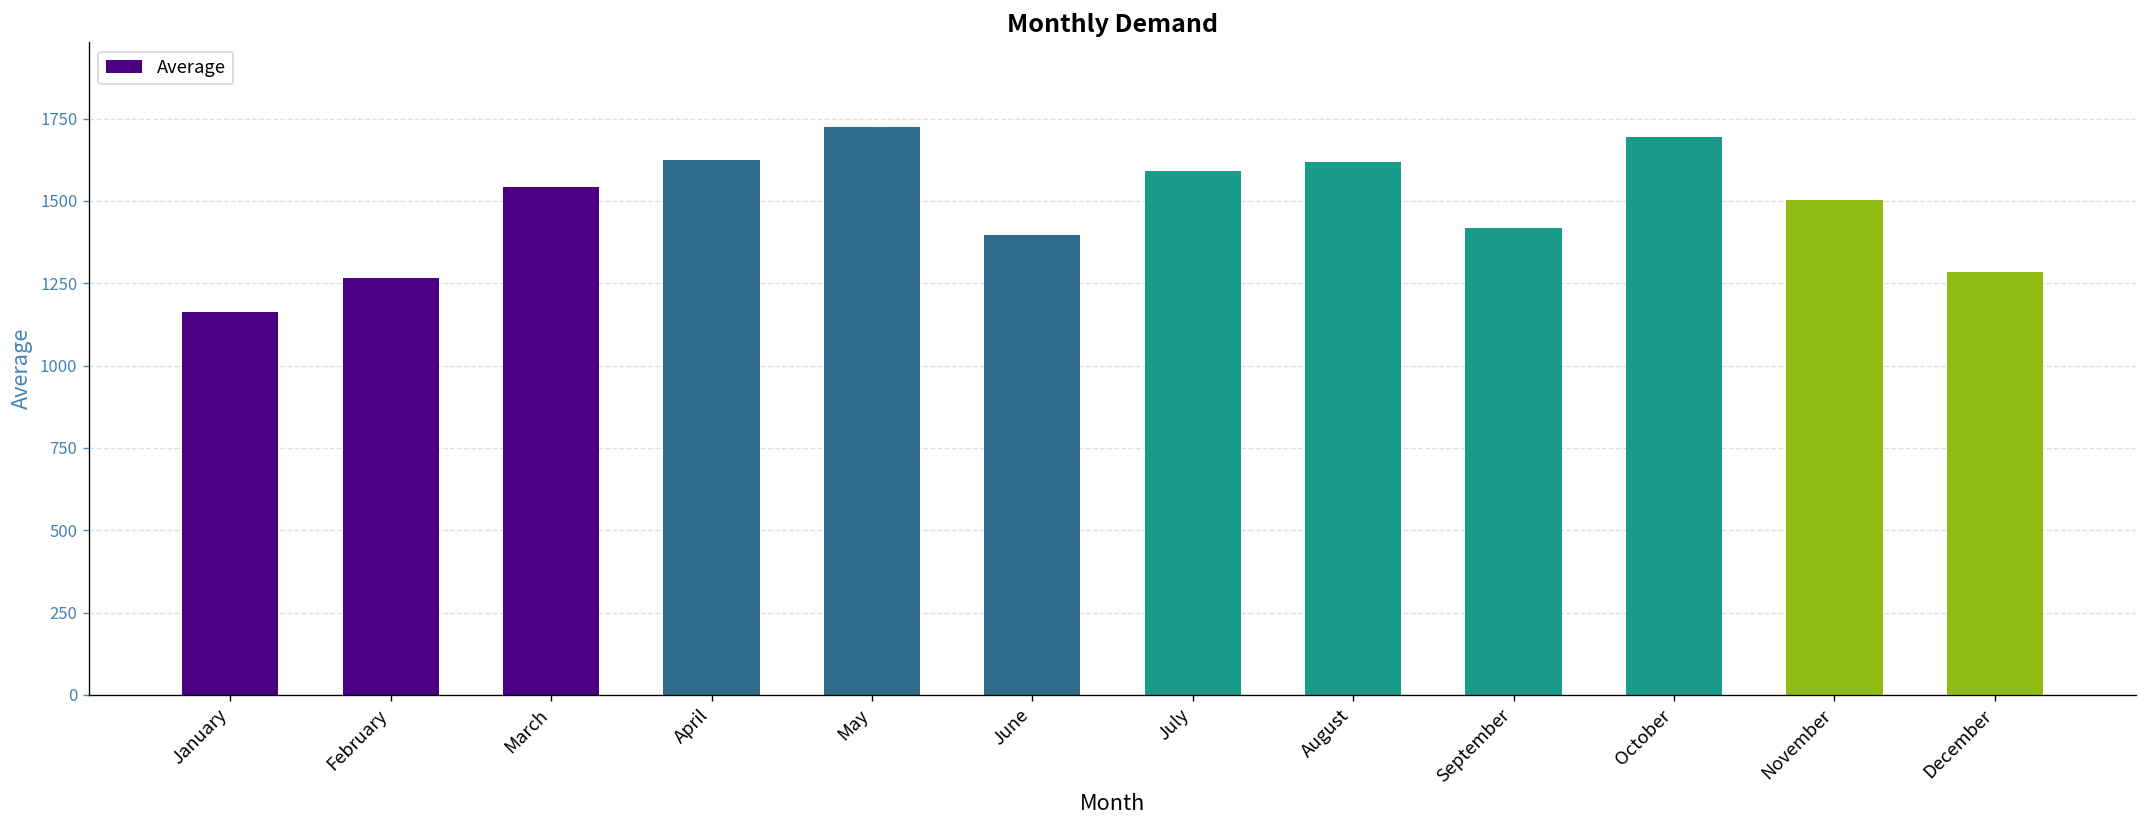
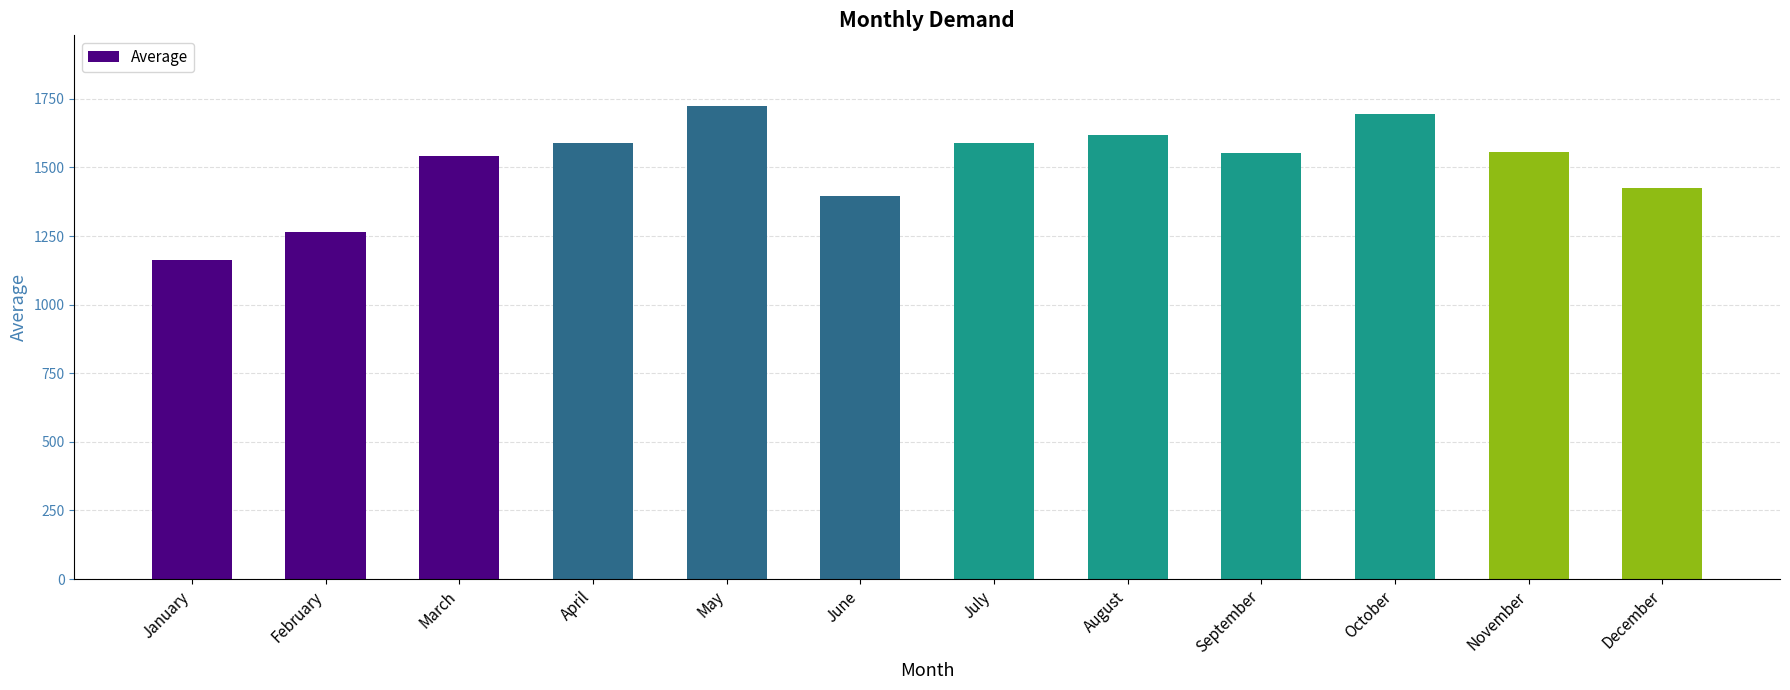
April: 1620 -> 1590
September: 1420 -> 1550
November: 1500 -> 1550
December: 1280 -> 1430
